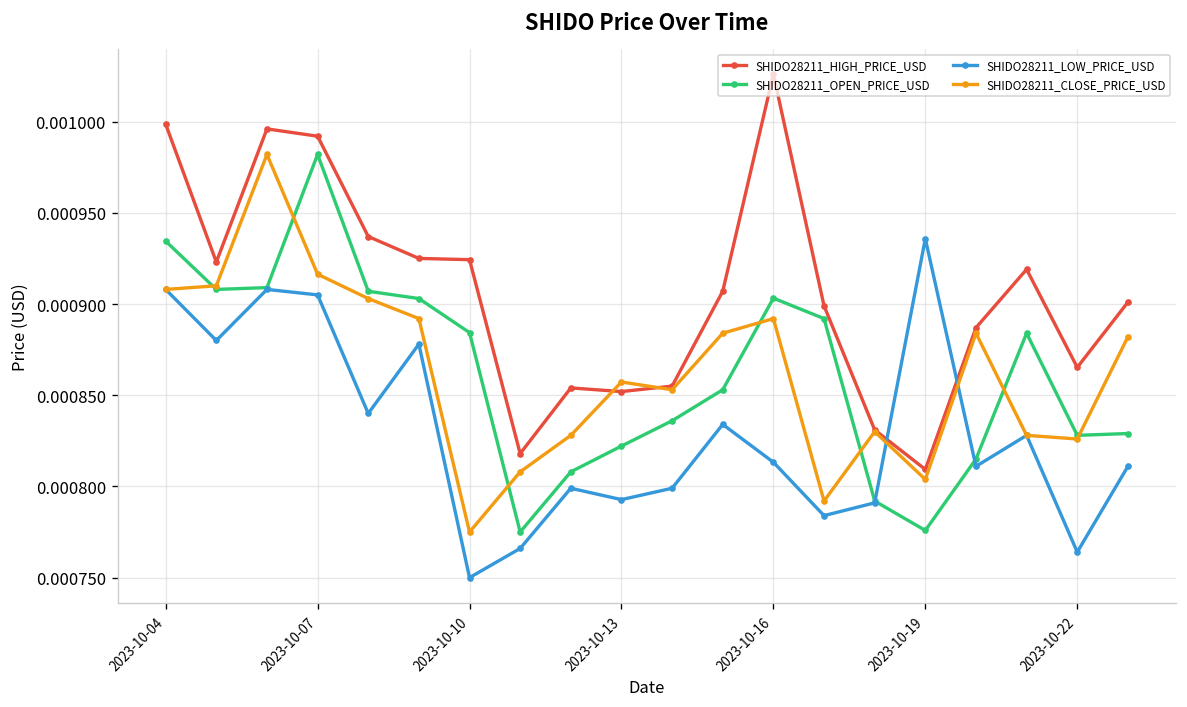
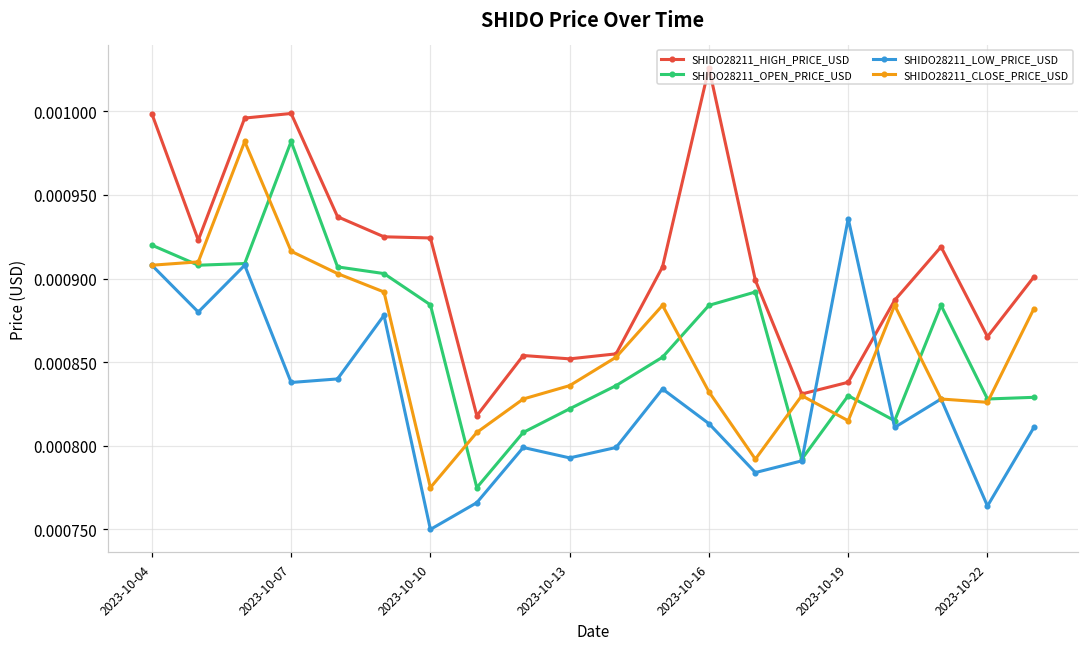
SHIDO28211_OPEN_PRICE_USD, 2023-10-04: 0.000934 -> 0.000920
SHIDO28211_HIGH_PRICE_USD, 2023-10-07: 0.000992 -> 0.000999
SHIDO28211_LOW_PRICE_USD, 2023-10-07: 0.000905 -> 0.000838
SHIDO28211_CLOSE_PRICE_USD, 2023-10-13: 0.000857 -> 0.000836
SHIDO28211_OPEN_PRICE_USD, 2023-10-16: 0.000903 -> 0.000884
SHIDO28211_CLOSE_PRICE_USD, 2023-10-16: 0.000892 -> 0.000832
SHIDO28211_HIGH_PRICE_USD, 2023-10-19: 0.000809 -> 0.000838
SHIDO28211_OPEN_PRICE_USD, 2023-10-19: 0.000776 -> 0.000830
SHIDO28211_CLOSE_PRICE_USD, 2023-10-19: 0.000804 -> 0.000815
